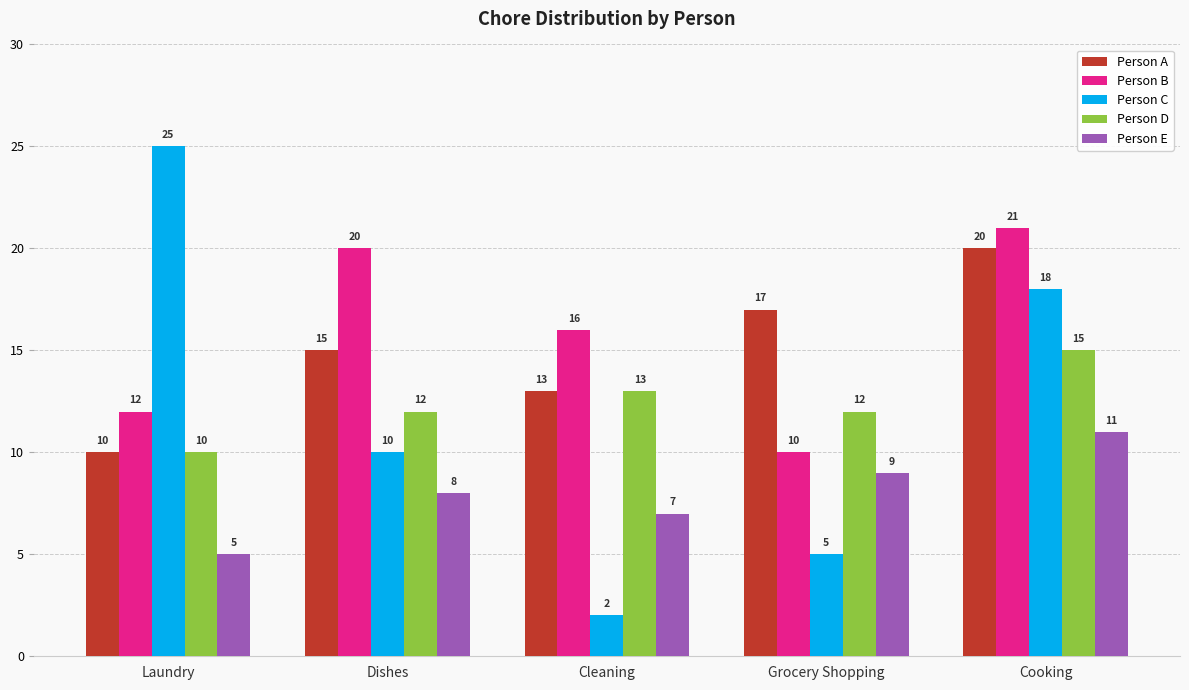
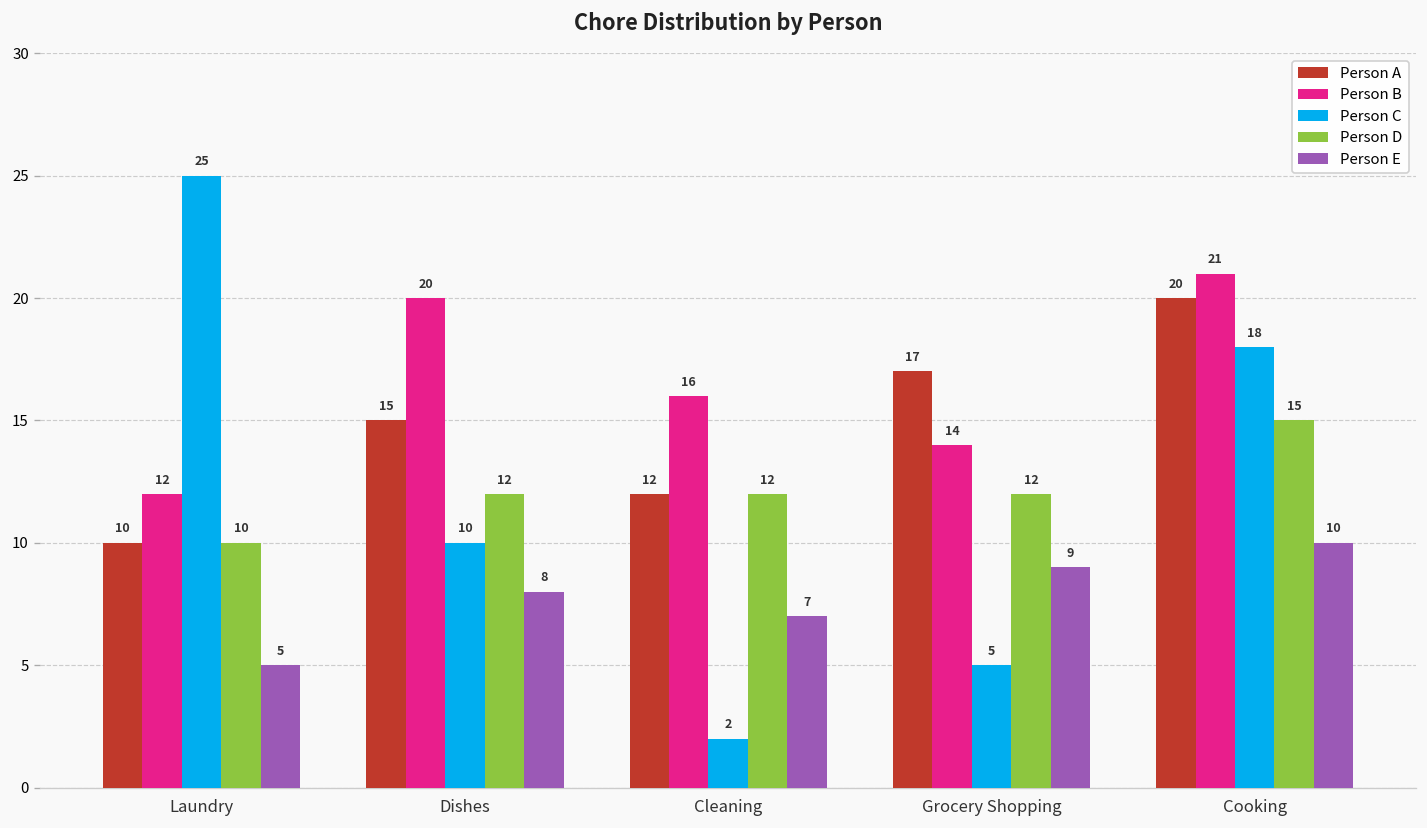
Person A, Cleaning: 13 -> 12
Person D, Cleaning: 13 -> 12
Person B, Grocery Shopping: 10 -> 14
Person E, Cooking: 11 -> 10
